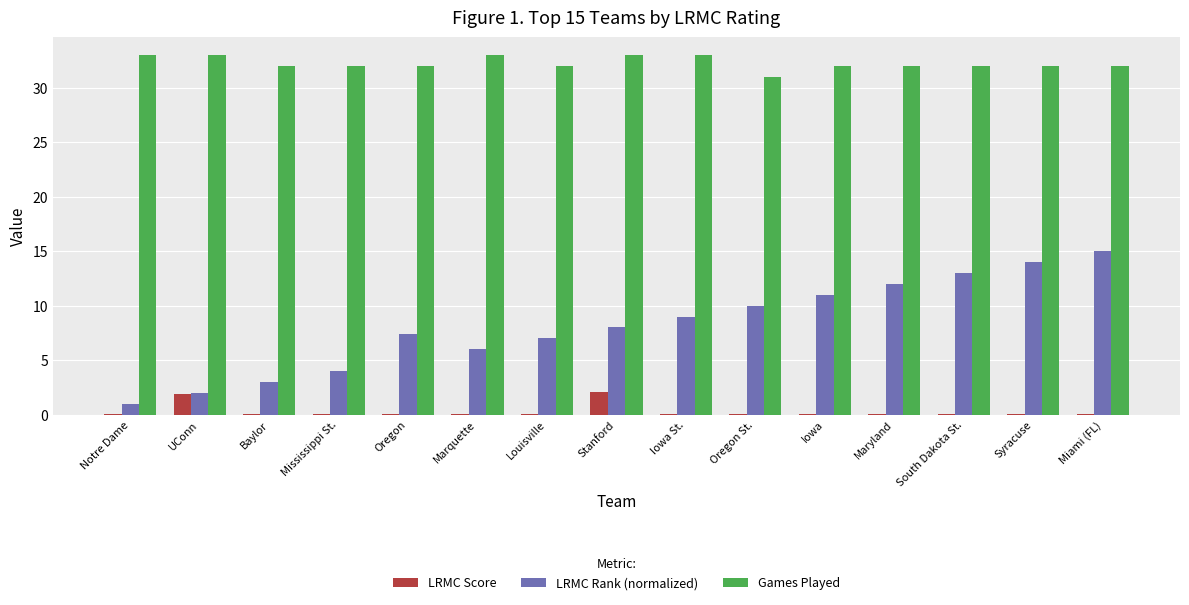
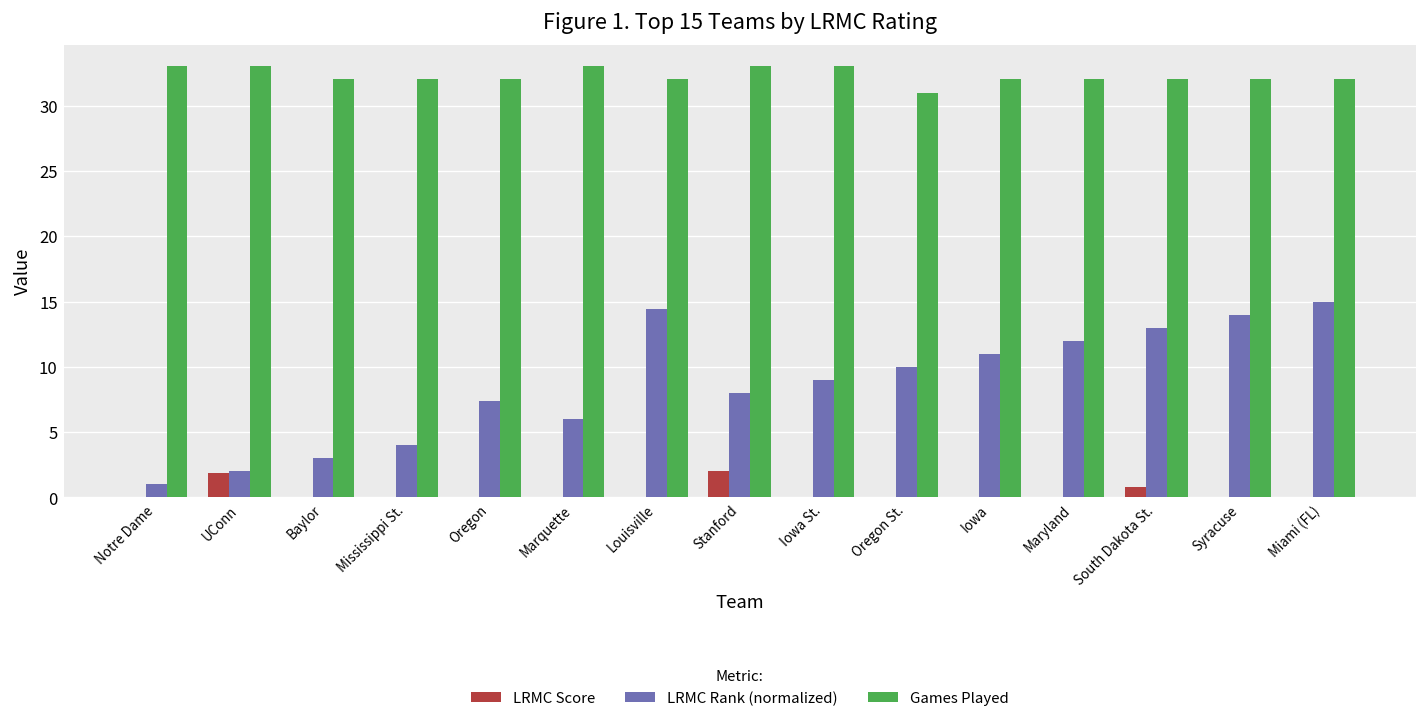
LRMC Rank (normalized), Louisville: 7.0 -> 14.4
LRMC Score, South Dakota St.: 0.0 -> 0.8
